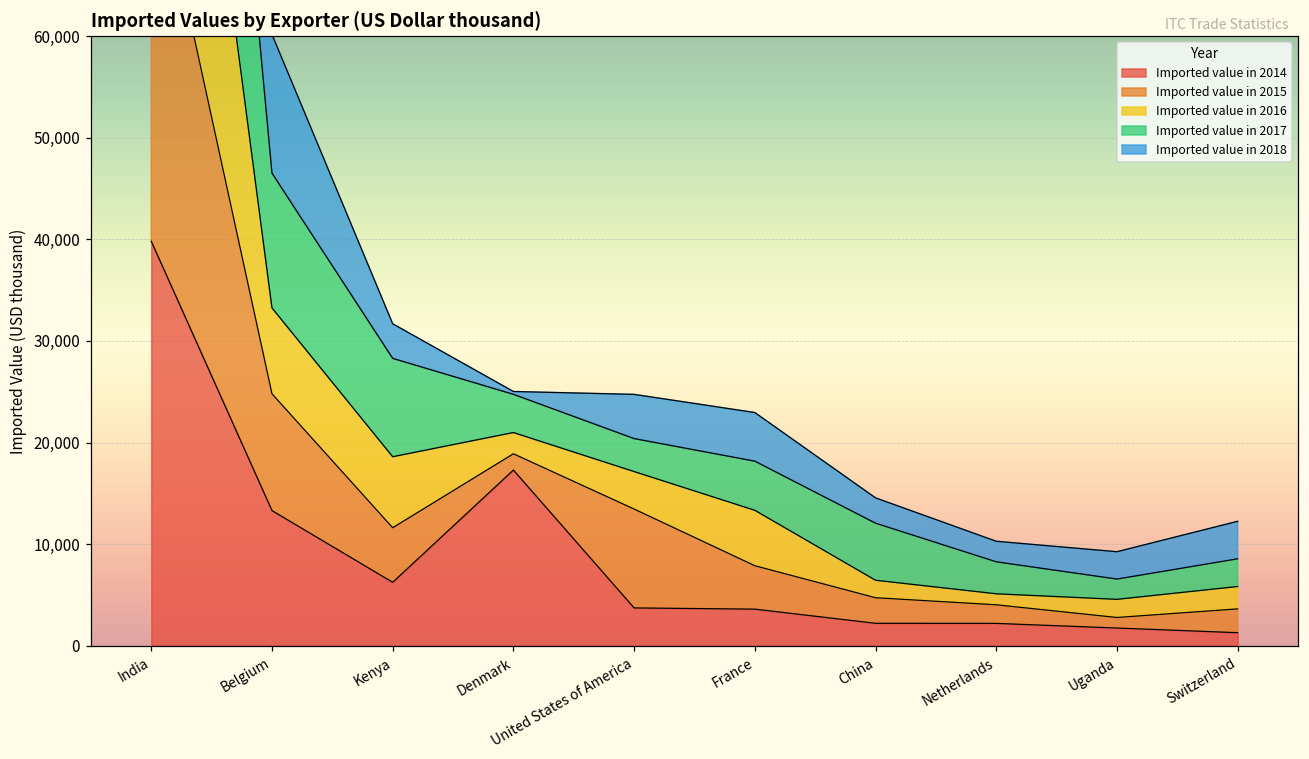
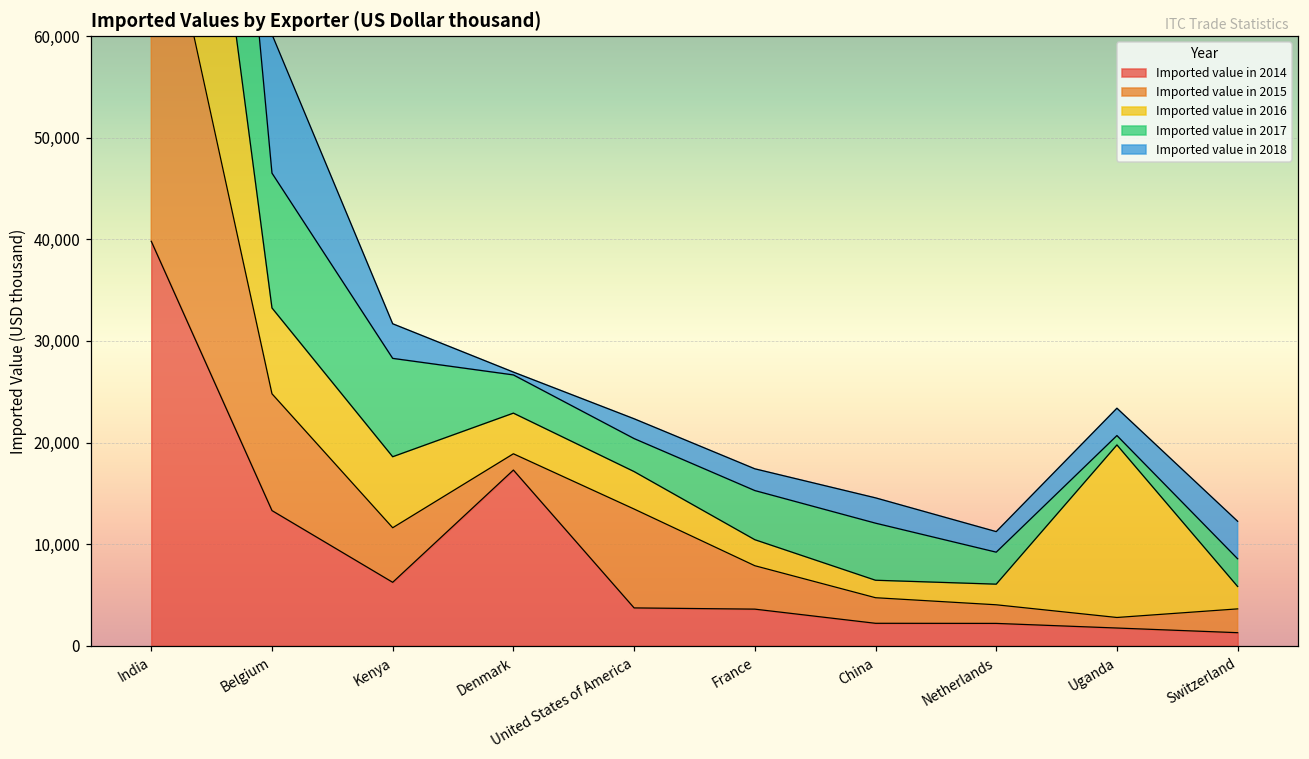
Imported value in 2016, Denmark: 2,000 -> 4,000
Imported value in 2018, United States of America: 4,000 -> 2,000
Imported value in 2016, France: 5,000 -> 3,000
Imported value in 2018, France: 5,000 -> 2,000
Imported value in 2016, Netherlands: 1,000 -> 2,000
Imported value in 2016, Uganda: 2,000 -> 17,000
Imported value in 2017, Uganda: 2,000 -> 1,000
